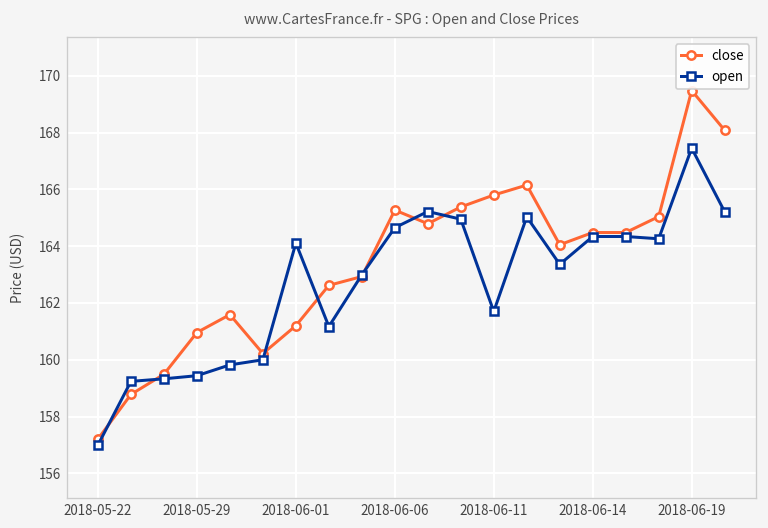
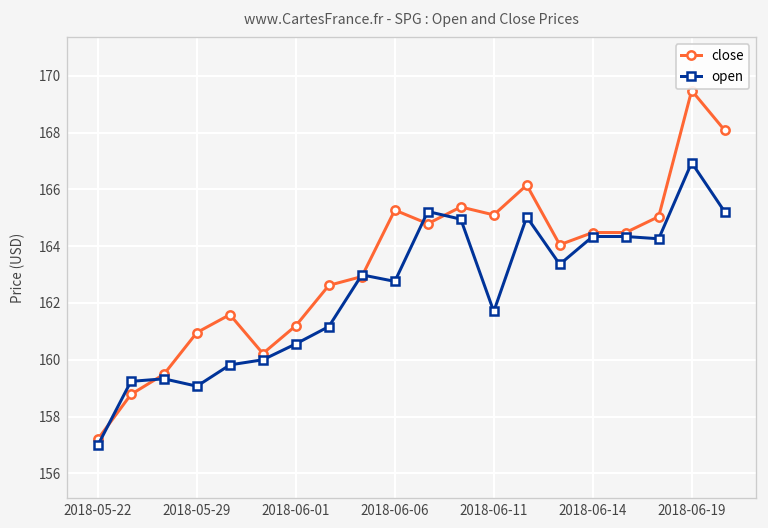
open, 2018-05-29: 159.4 -> 159.1
open, 2018-06-01: 164.1 -> 160.6
open, 2018-06-06: 164.7 -> 162.8
close, 2018-06-11: 165.8 -> 165.1
open, 2018-06-19: 167.5 -> 166.9
